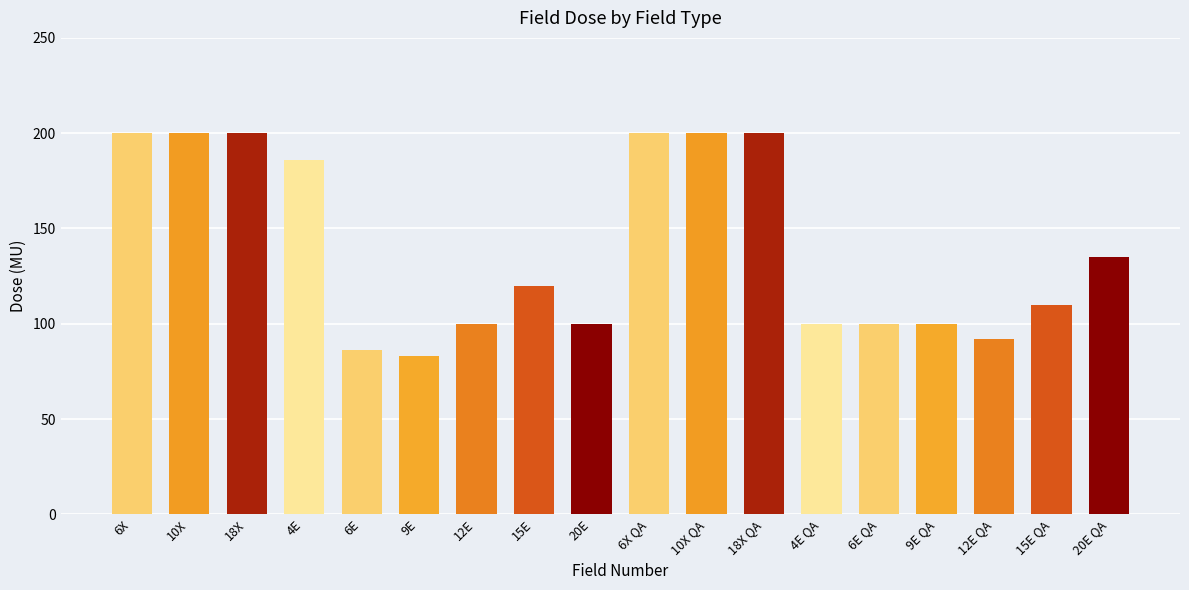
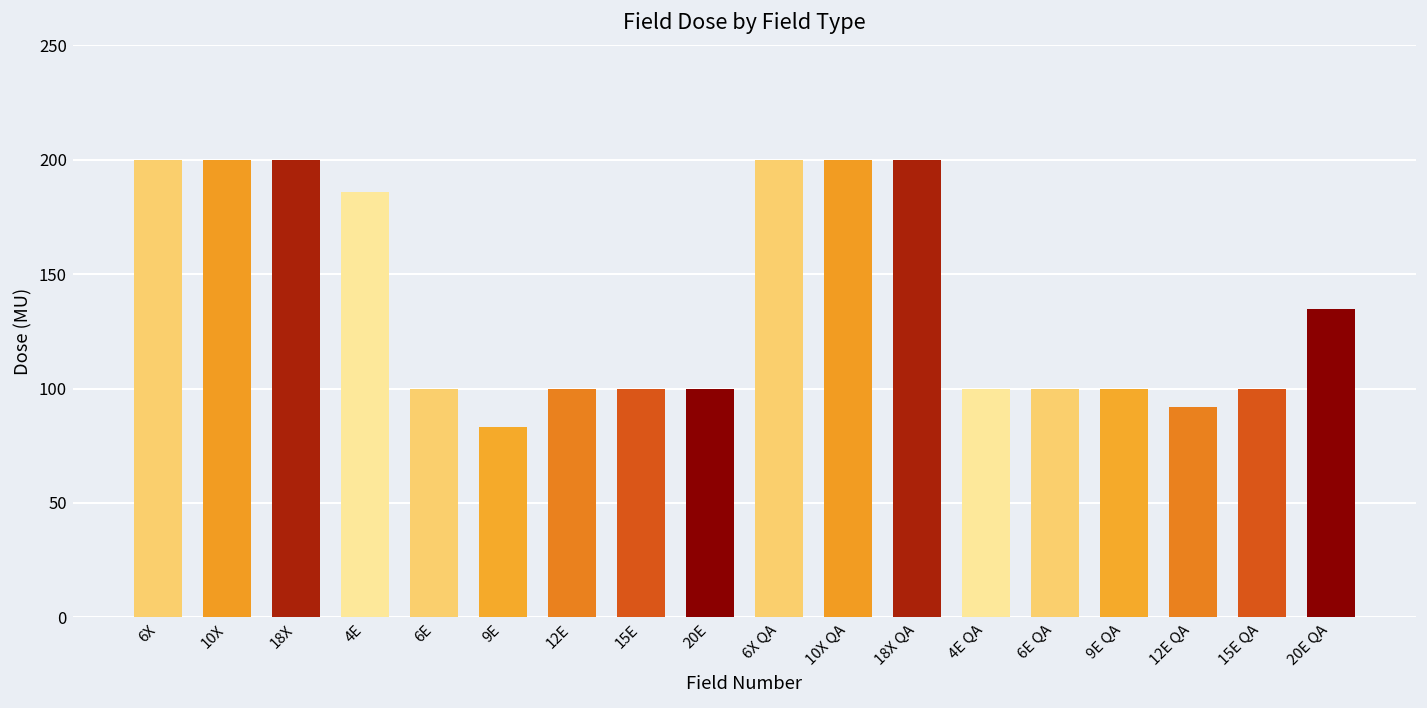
6E: 86 -> 100
15E: 120 -> 100
15E QA: 110 -> 100
